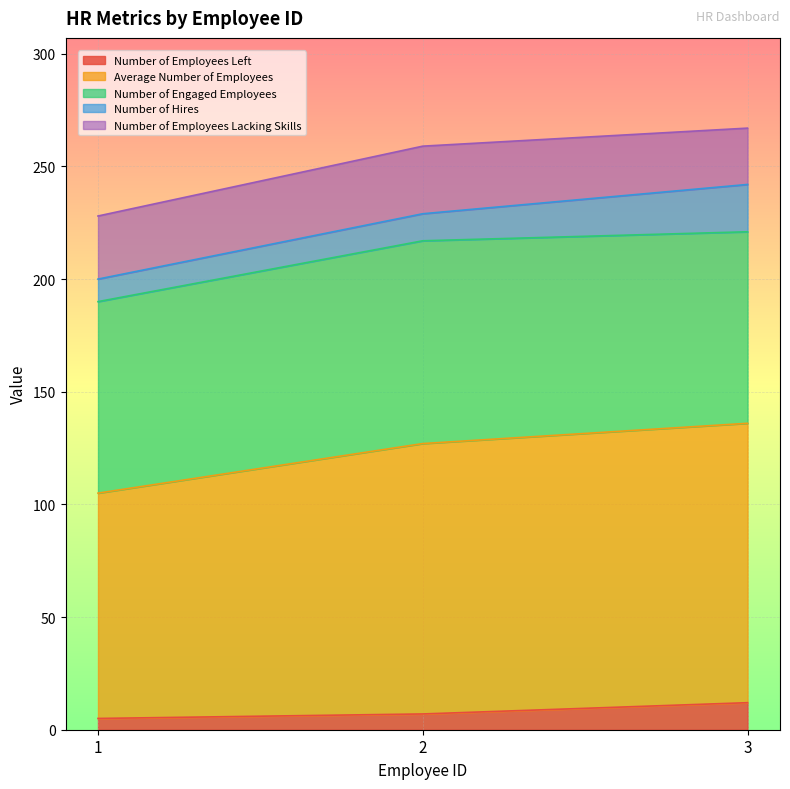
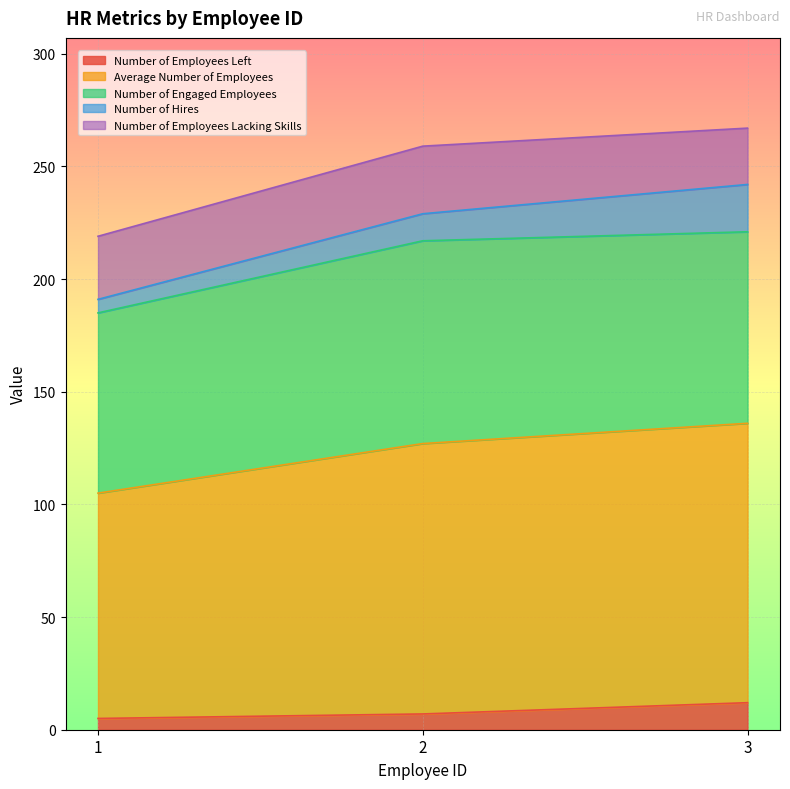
Number of Engaged Employees, 1: 85 -> 80
Number of Hires, 1: 10 -> 6
